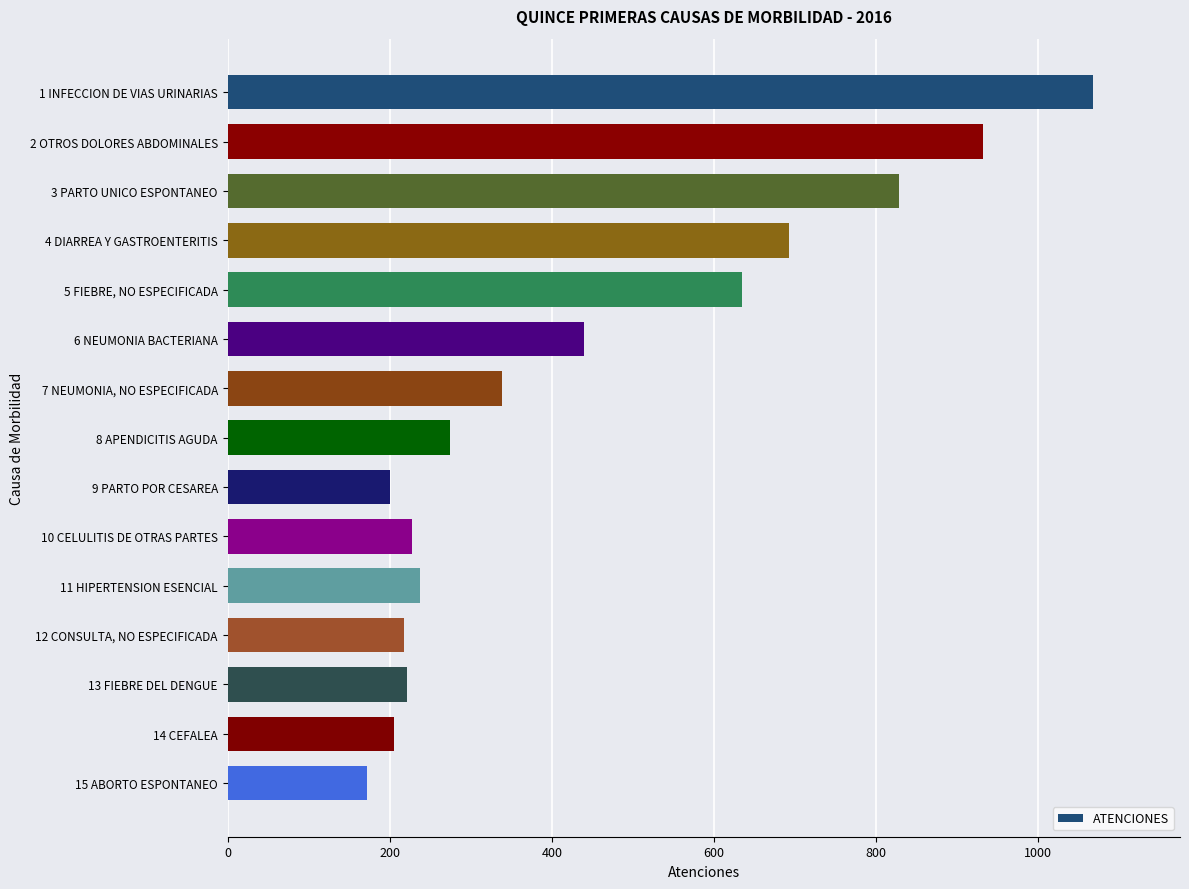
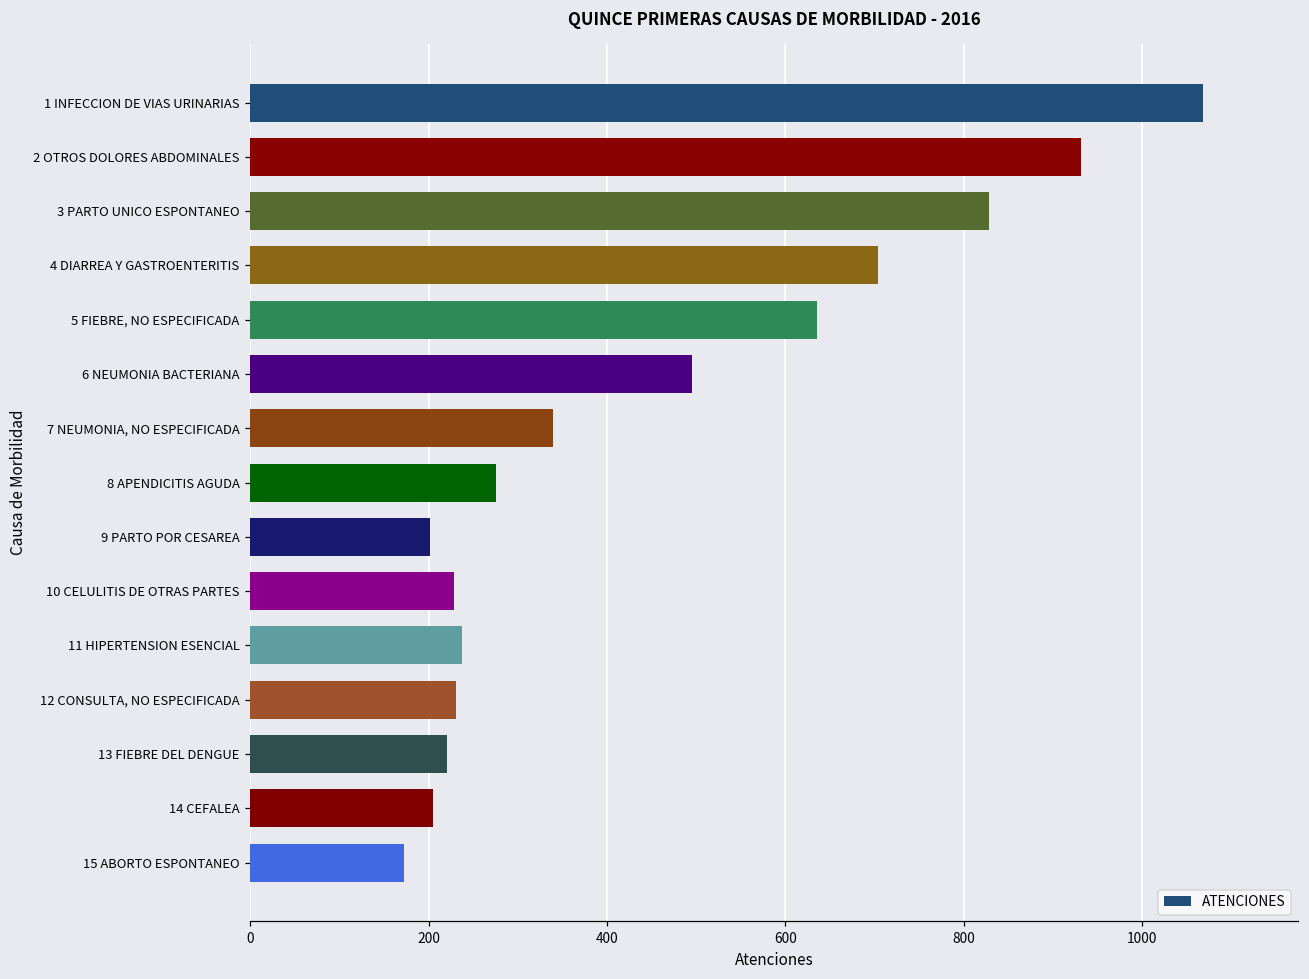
4 DIARREA Y GASTROENTERITIS: 690 -> 700
6 NEUMONIA BACTERIANA: 440 -> 500
12 CONSULTA, NO ESPECIFICADA: 220 -> 230
